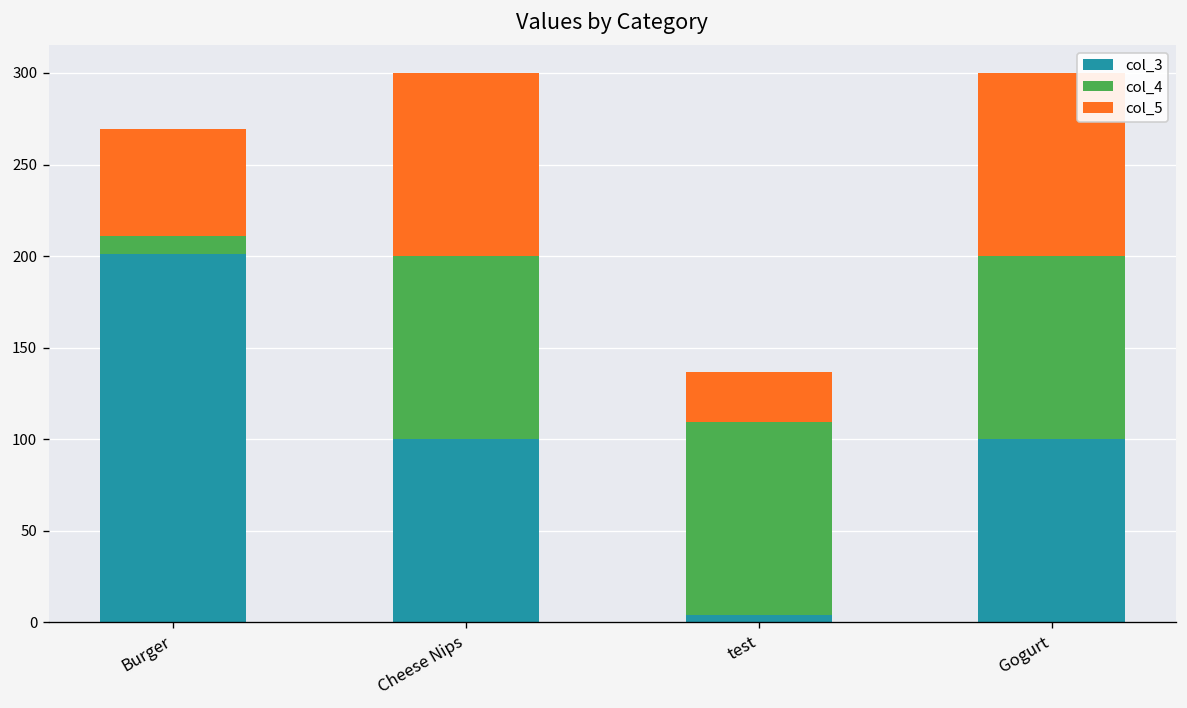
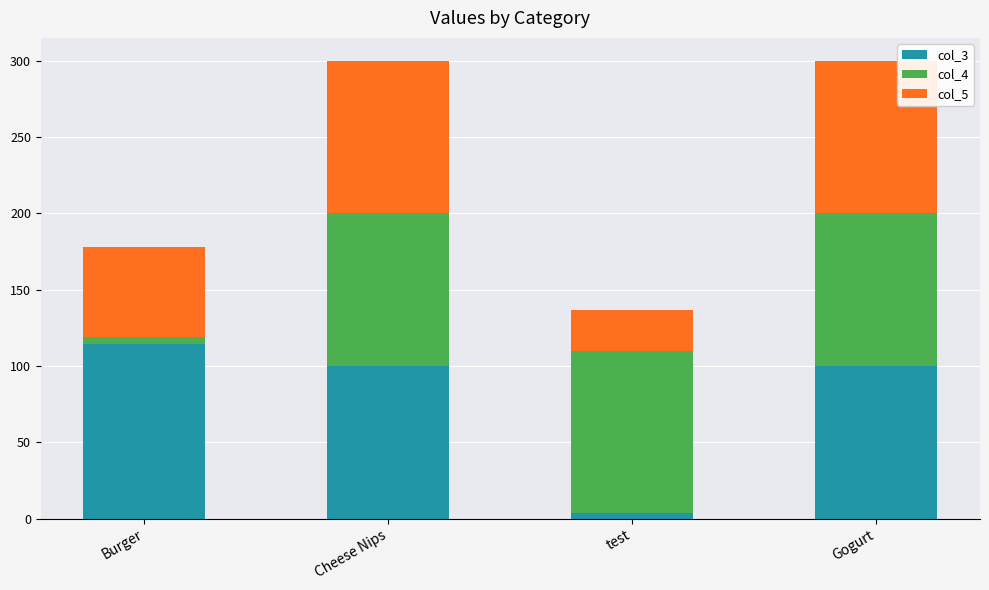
col_3, Burger: 201 -> 115
col_4, Burger: 10 -> 5
